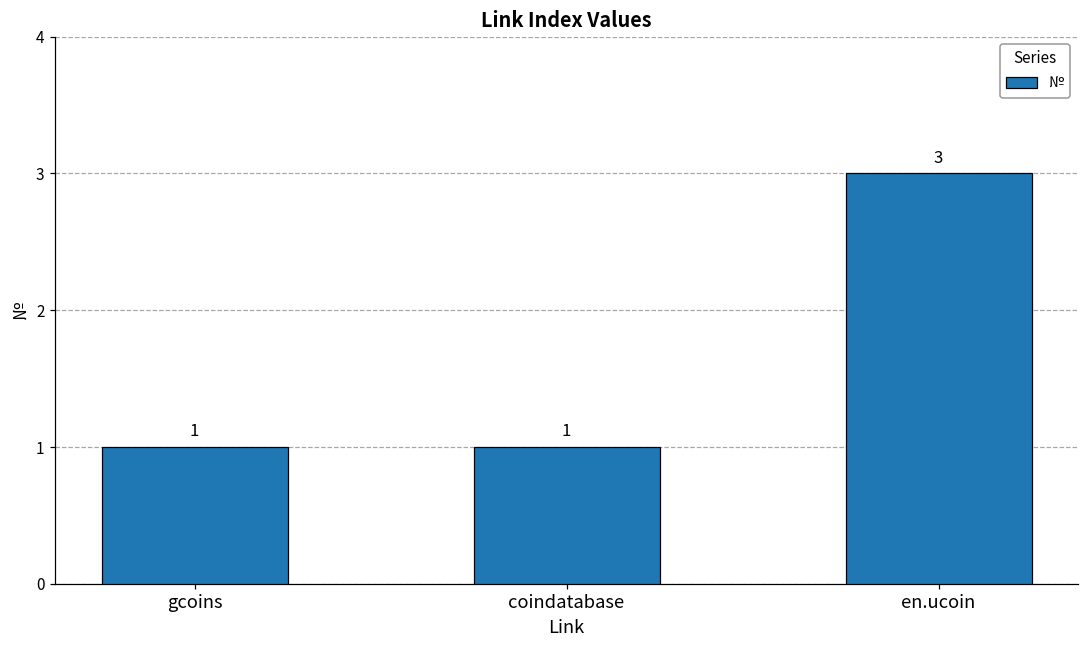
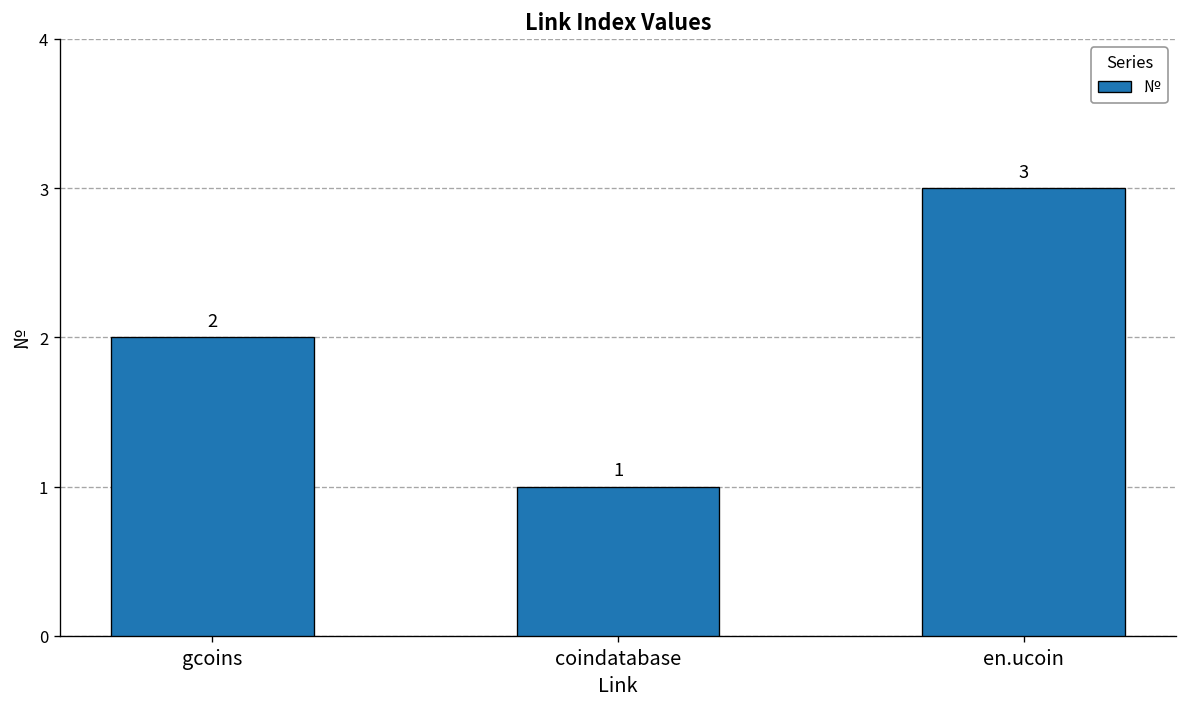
gcoins: 1 -> 2
